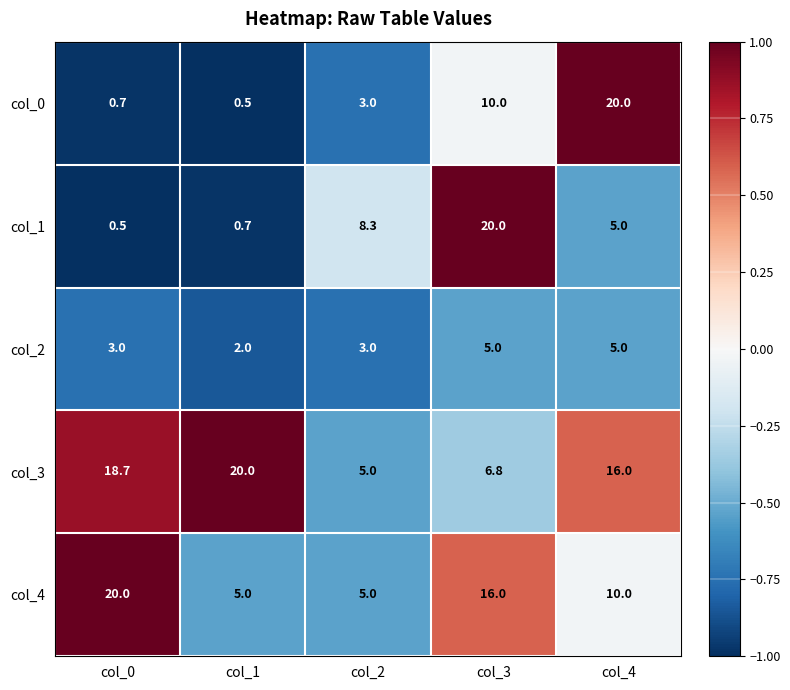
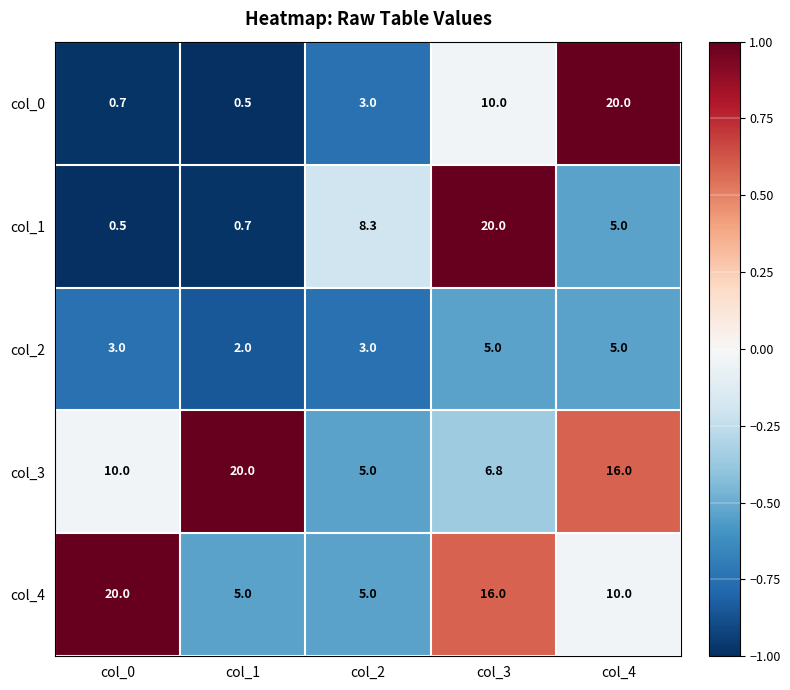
col_3, col_0: 18.7 -> 10.0
